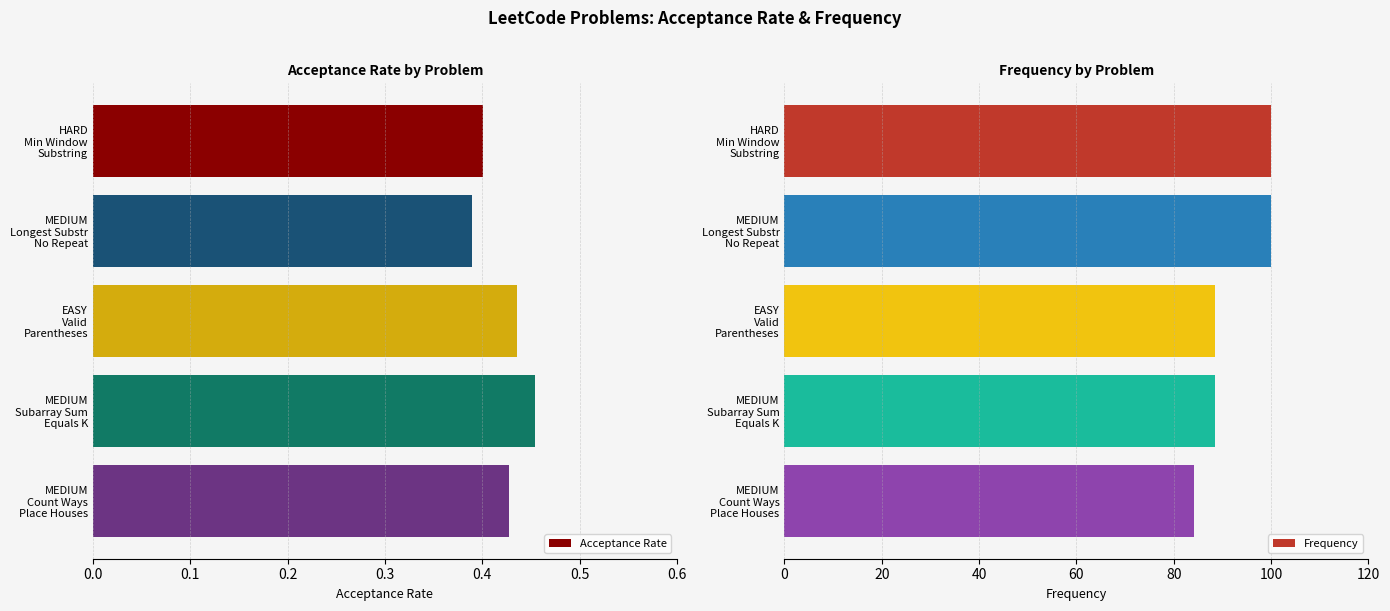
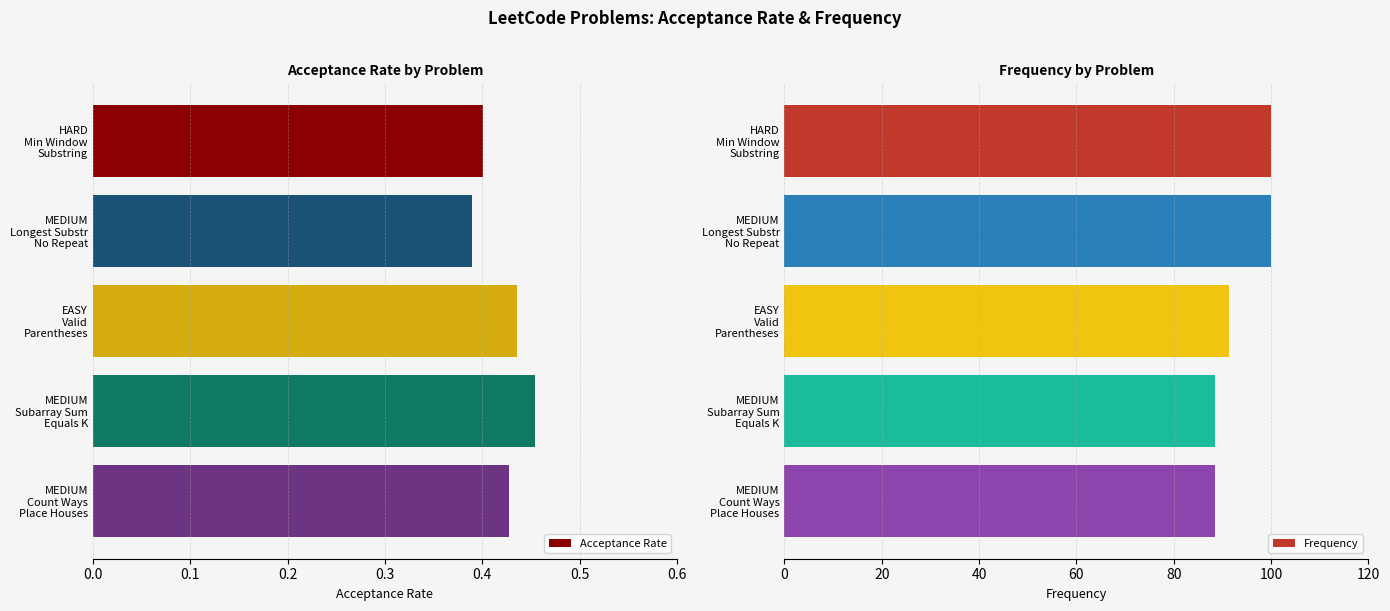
Frequency by Problem, EASY Valid Parentheses: 88 -> 91
Frequency by Problem, MEDIUM Count Ways Place Houses: 84 -> 88
